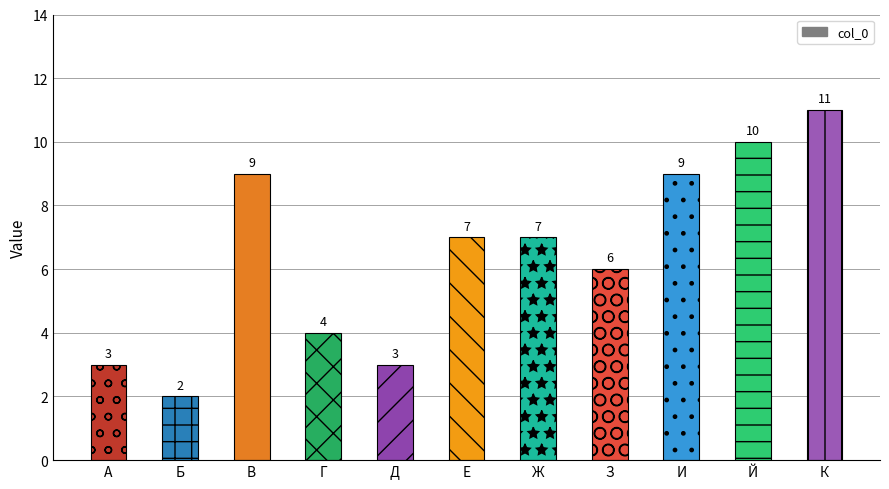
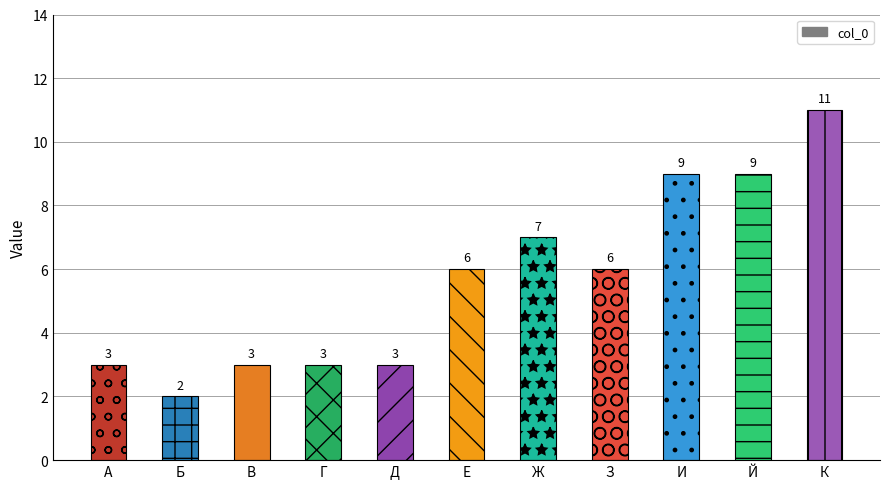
В: 9 -> 3
Г: 4 -> 3
Е: 7 -> 6
Й: 10 -> 9
